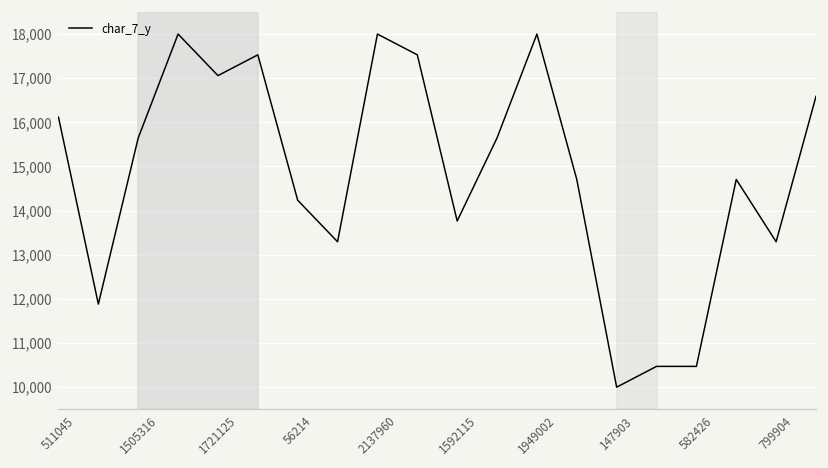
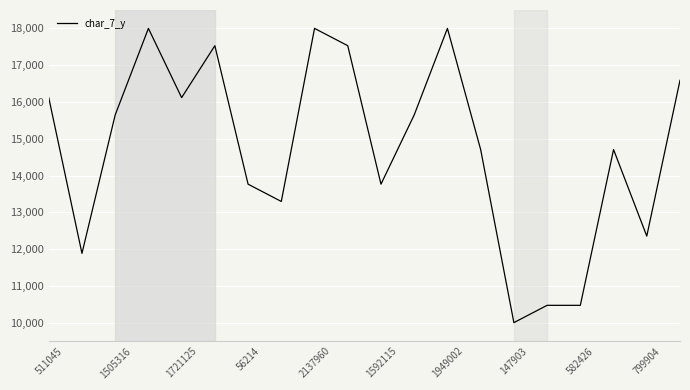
1721125: 17,100 -> 16,100
56214: 14,200 -> 13,800
799904: 13,300 -> 12,400
